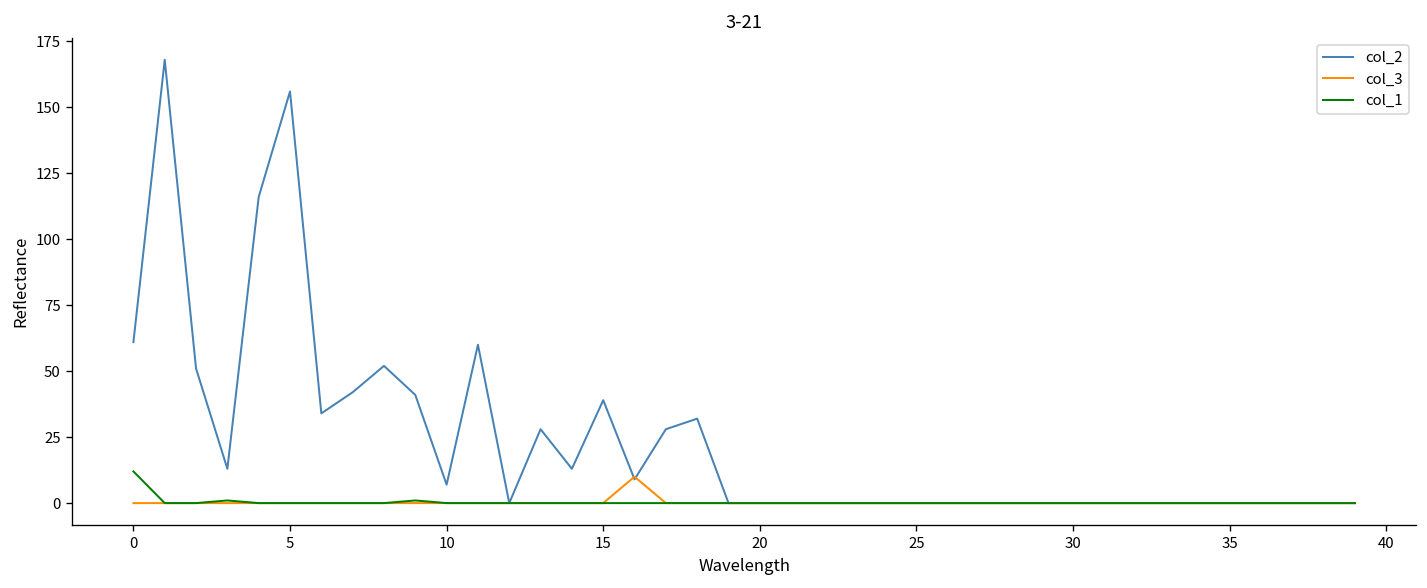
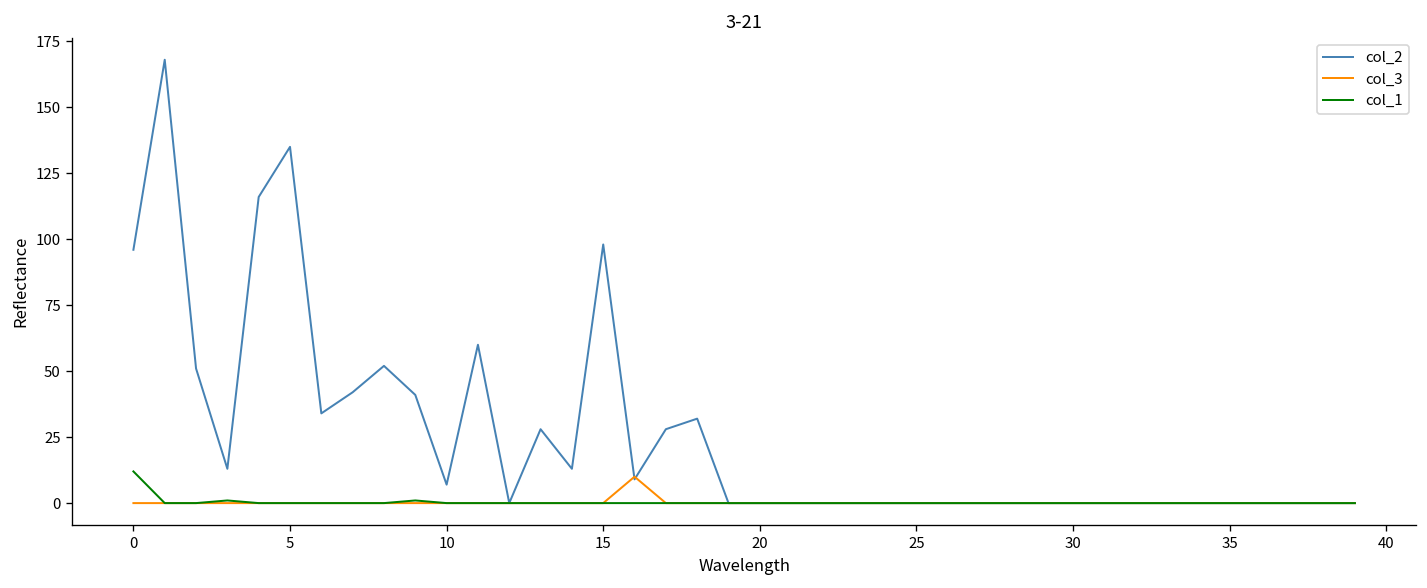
col_2, 0: 61 -> 96
col_2, 5: 156 -> 135
col_2, 15: 39 -> 98
